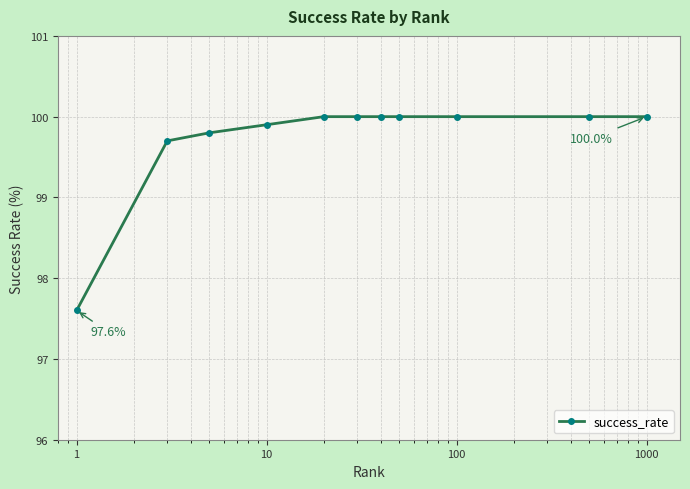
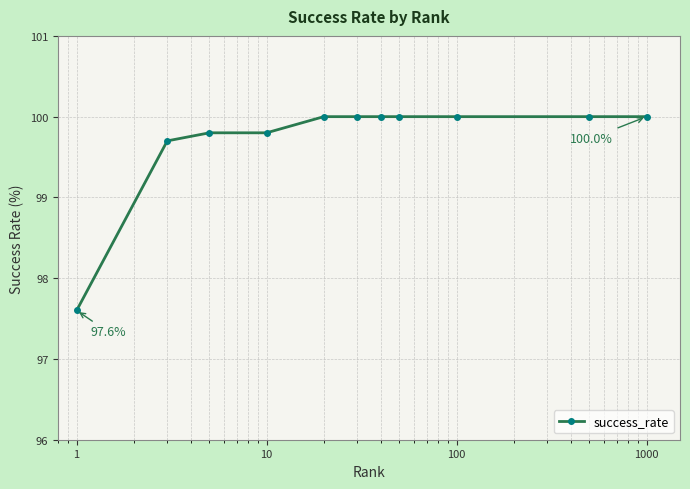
10: 99.9 -> 99.8
